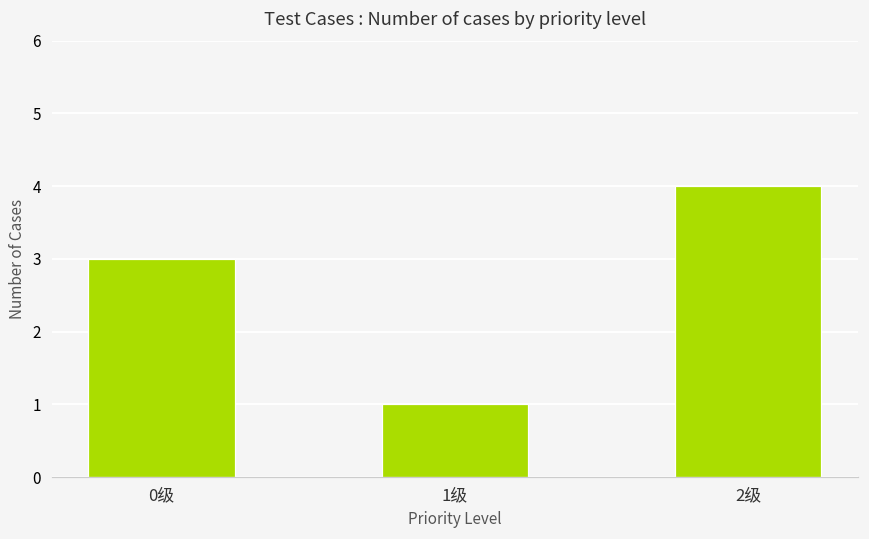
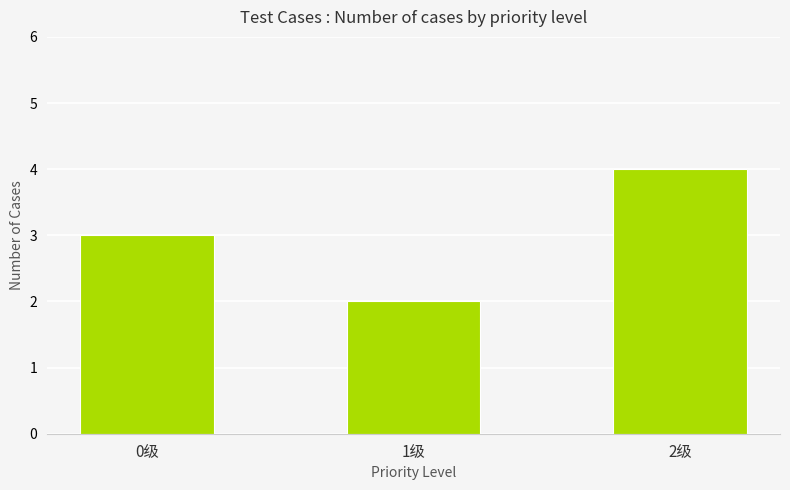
1级: 1 -> 2
